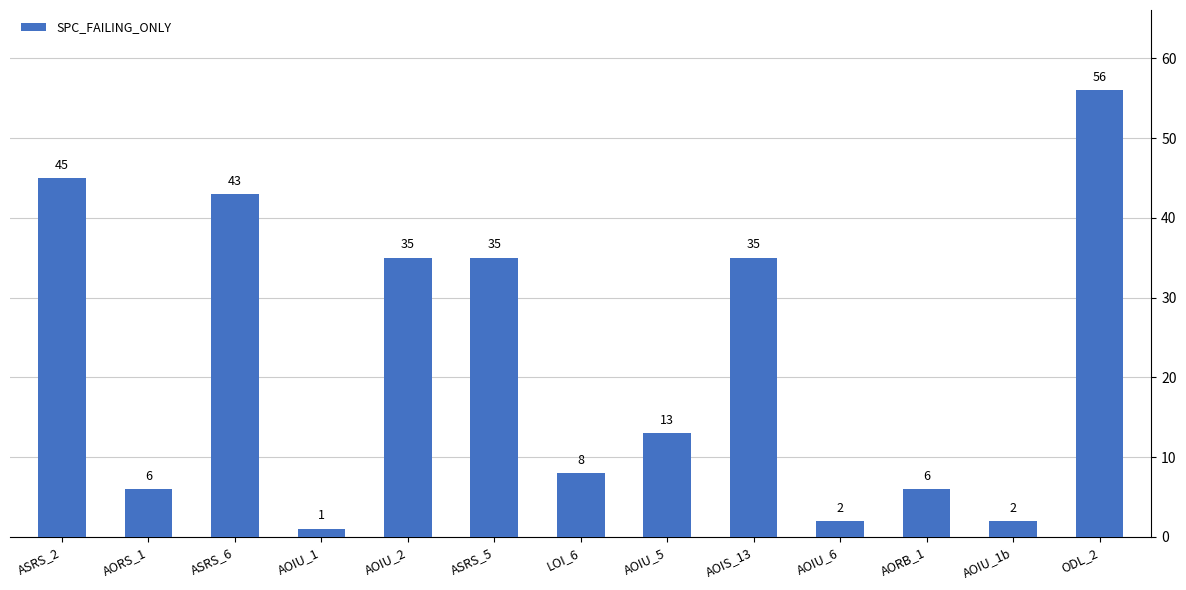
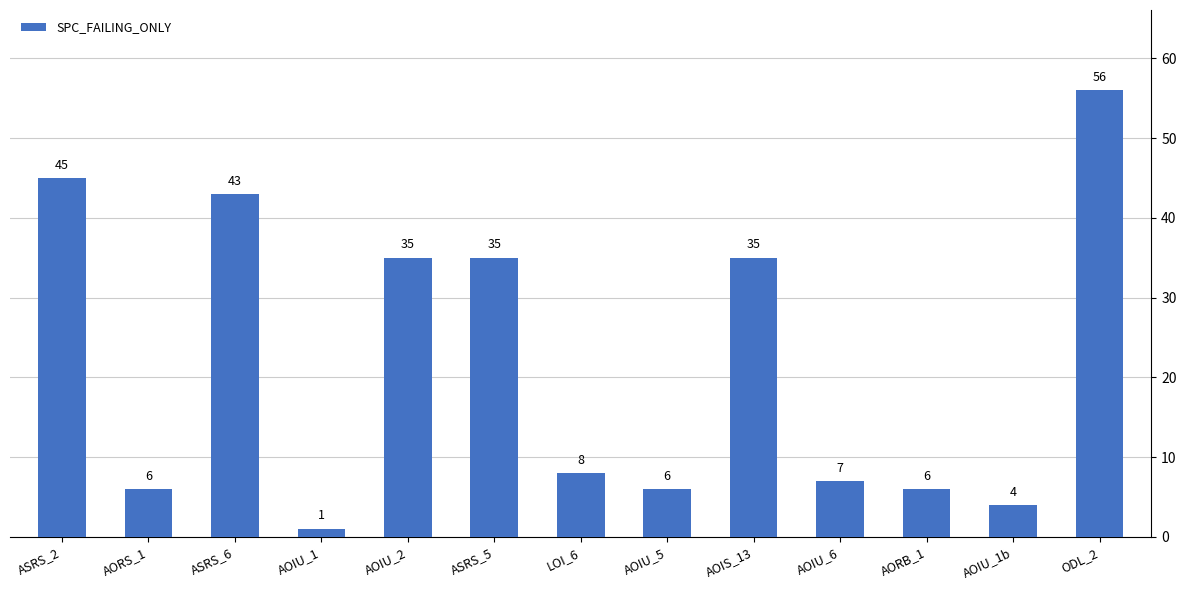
AOIU_5: 13 -> 6
AOIU_6: 2 -> 7
AOIU_1b: 2 -> 4
